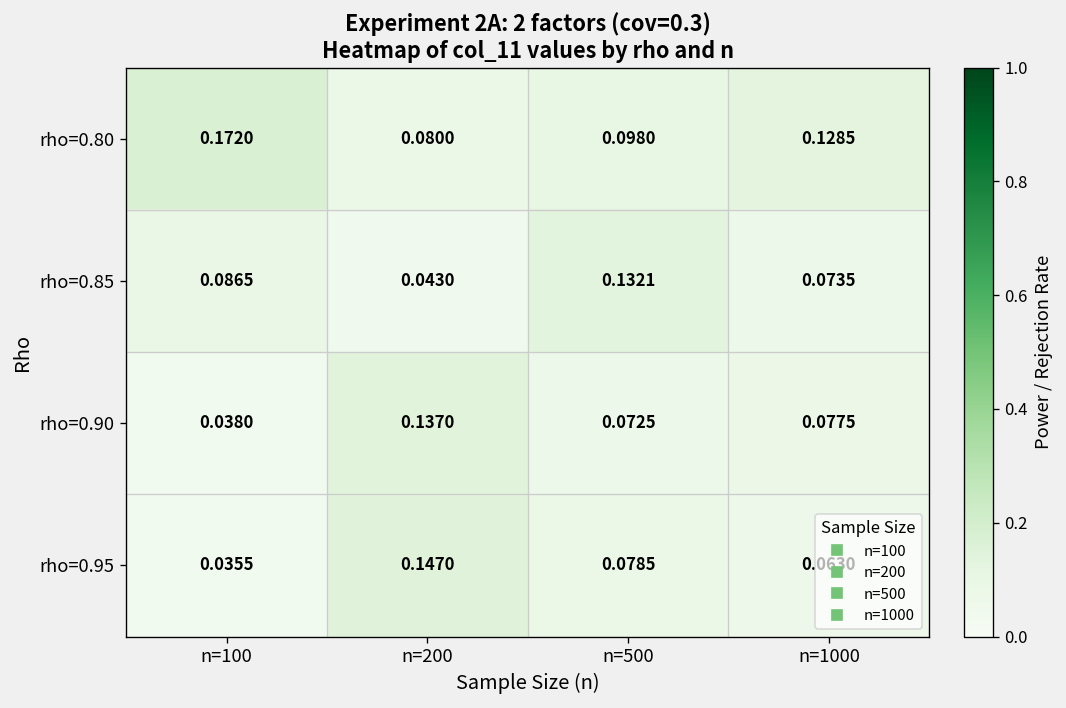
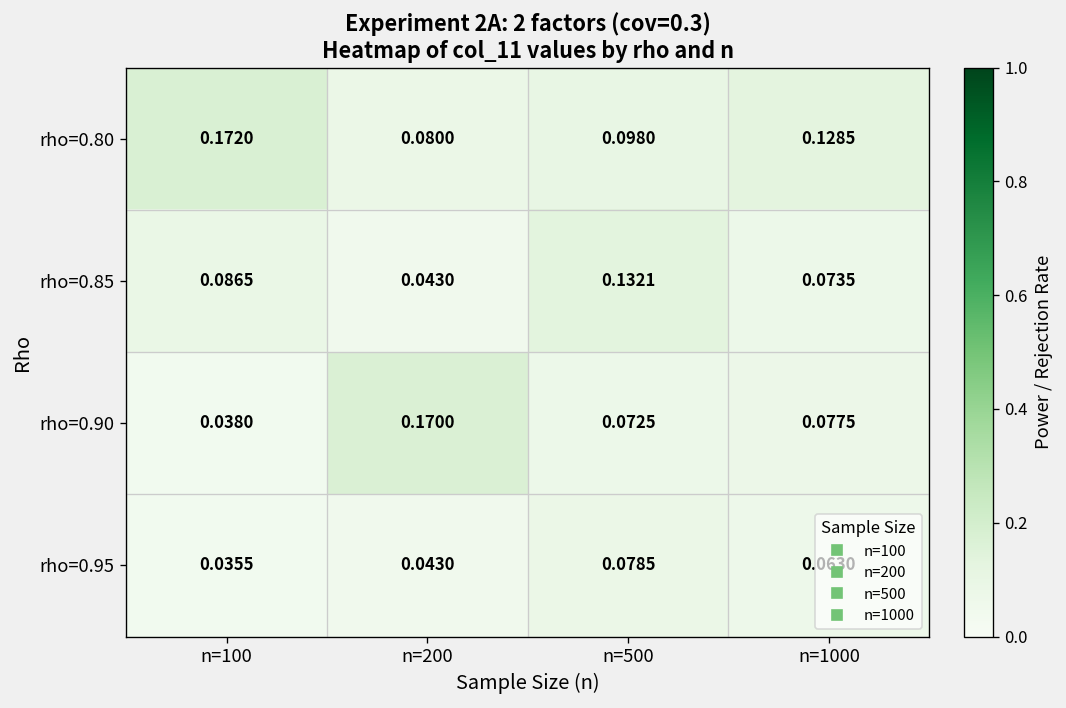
rho=0.90, n=200: 0.1370 -> 0.1700
rho=0.95, n=200: 0.1470 -> 0.0430
